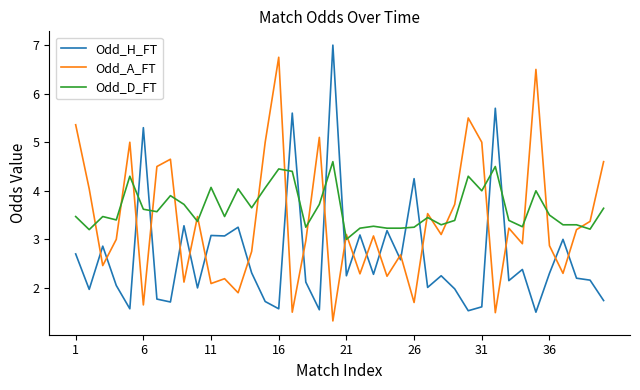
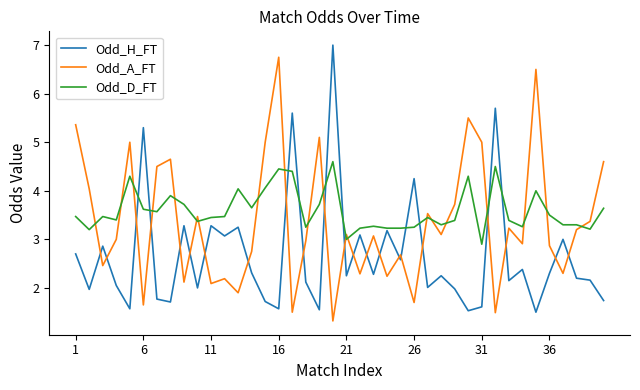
Odd_H_FT, 11: 3.1 -> 3.3
Odd_D_FT, 11: 4.1 -> 3.5
Odd_D_FT, 31: 4.0 -> 2.9
